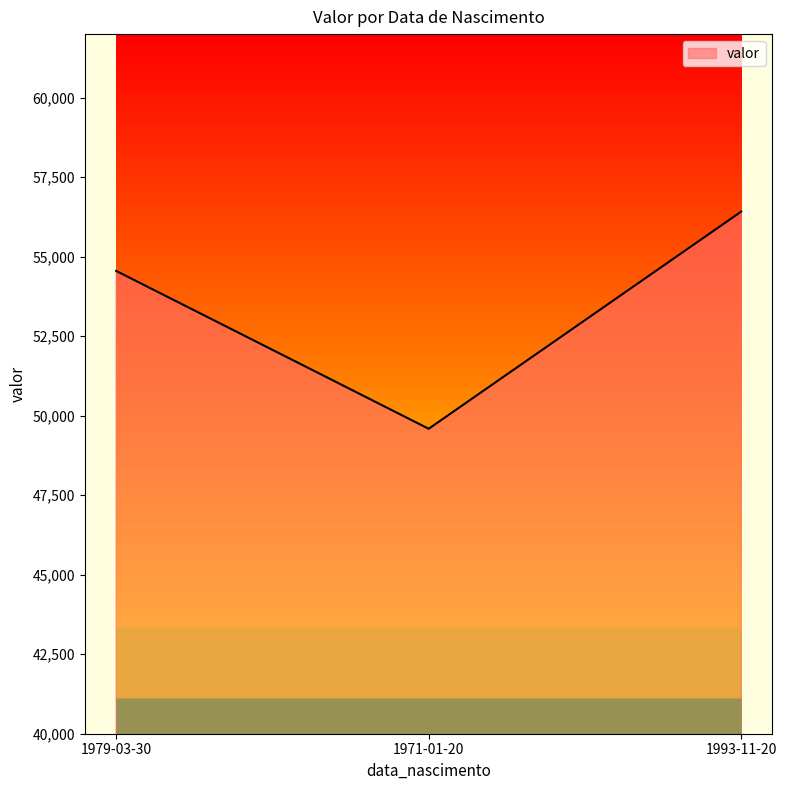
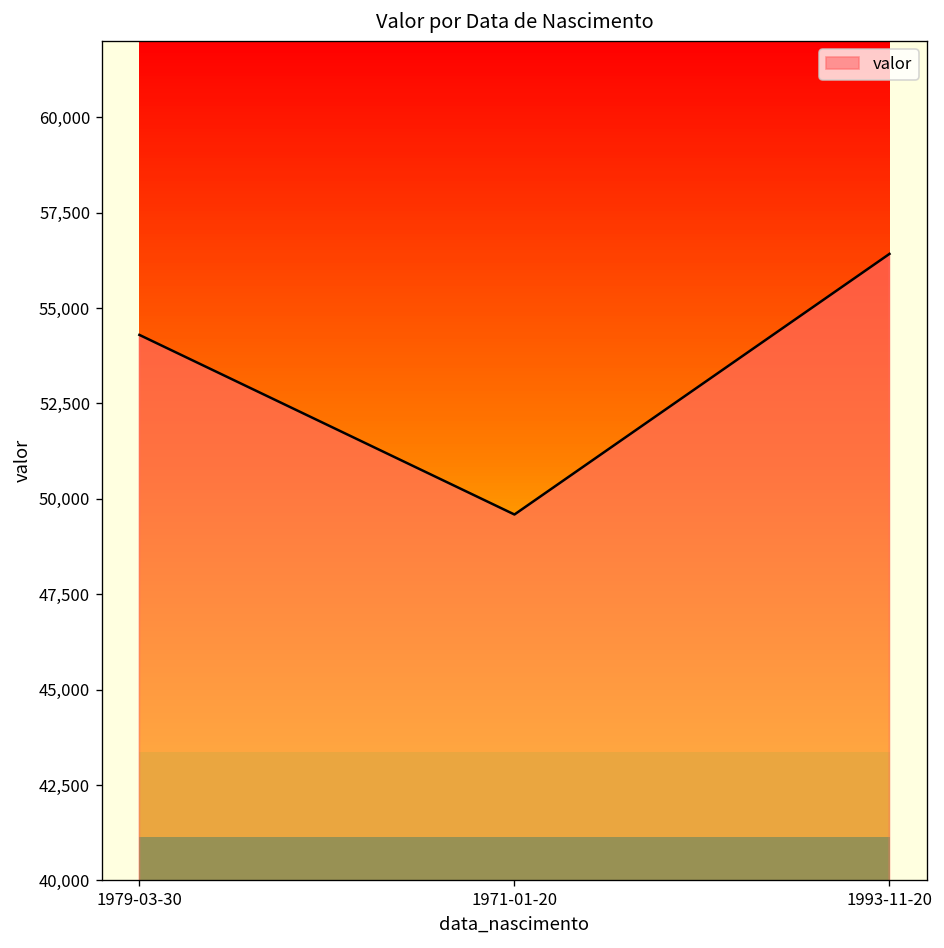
1979-03-30: 54,600 -> 54,300
